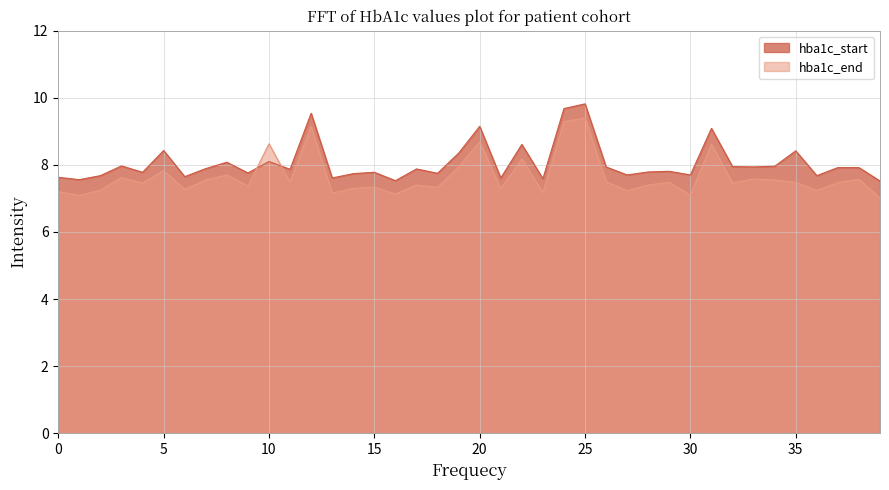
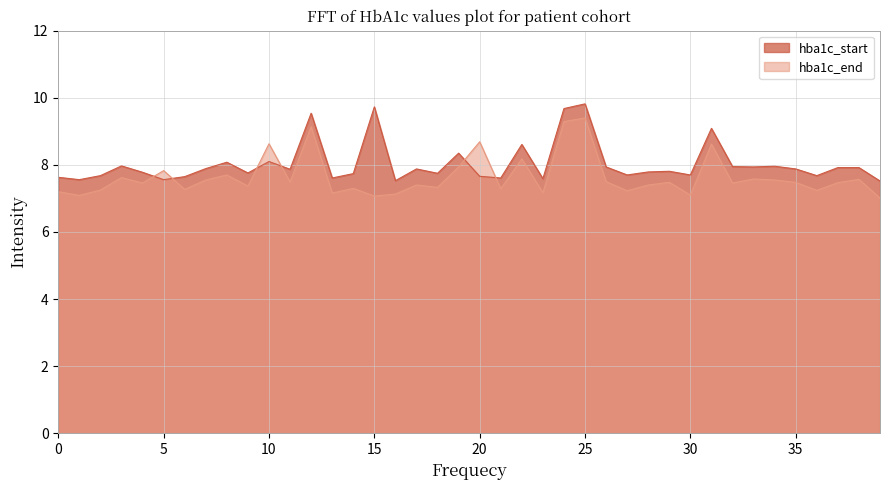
hba1c_start, 5: 8.4 -> 7.6
hba1c_start, 15: 7.8 -> 9.7
hba1c_end, 15: 7.3 -> 7.1
hba1c_start, 20: 9.2 -> 7.7
hba1c_start, 35: 8.4 -> 7.9
